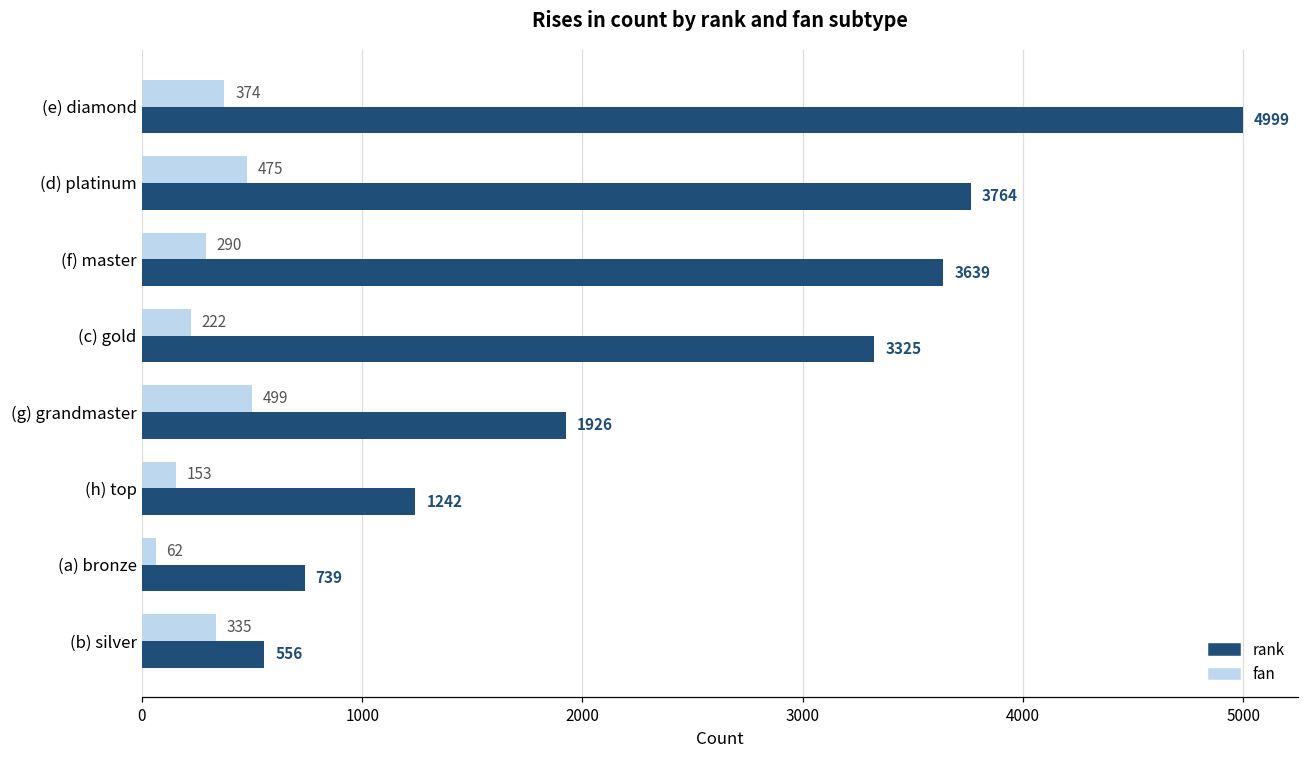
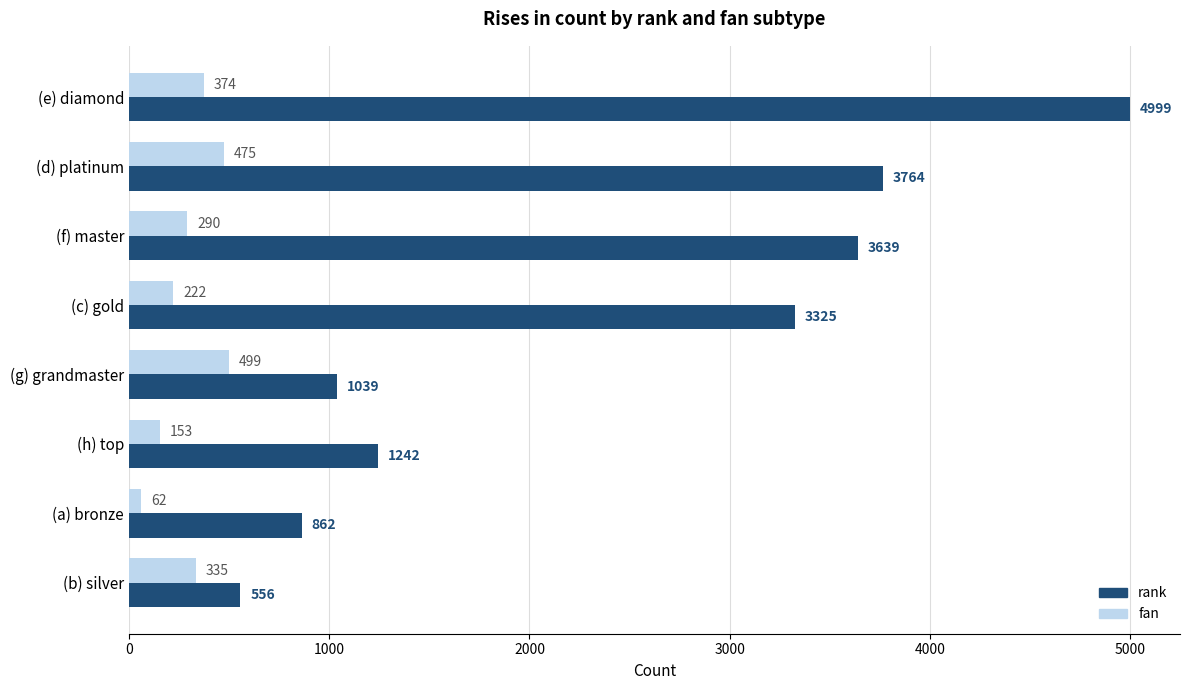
rank, (g) grandmaster: 1926 -> 1039
rank, (a) bronze: 739 -> 862
